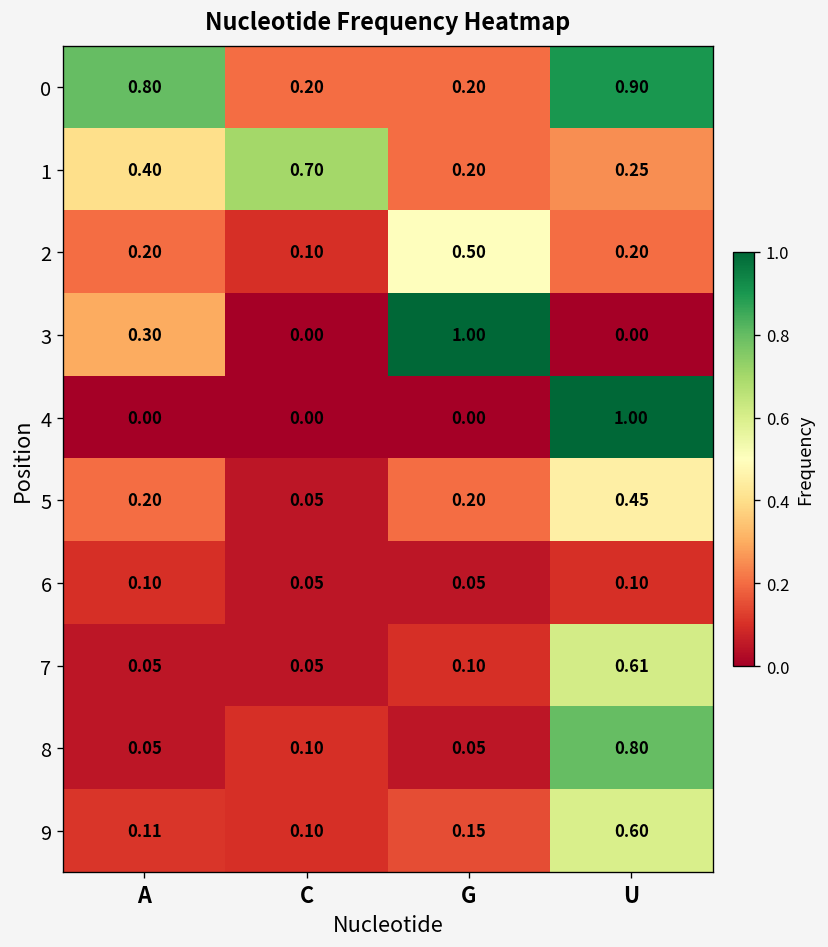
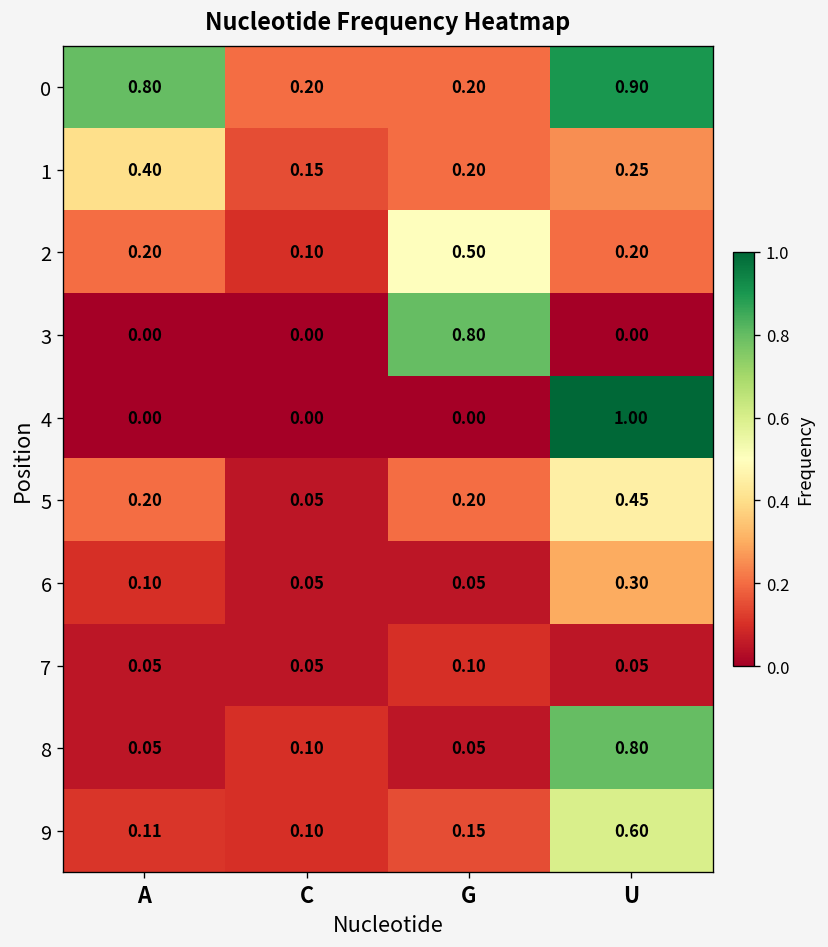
1, C: 0.70 -> 0.15
3, A: 0.30 -> 0.00
3, G: 1.00 -> 0.80
6, U: 0.10 -> 0.30
7, U: 0.61 -> 0.05
